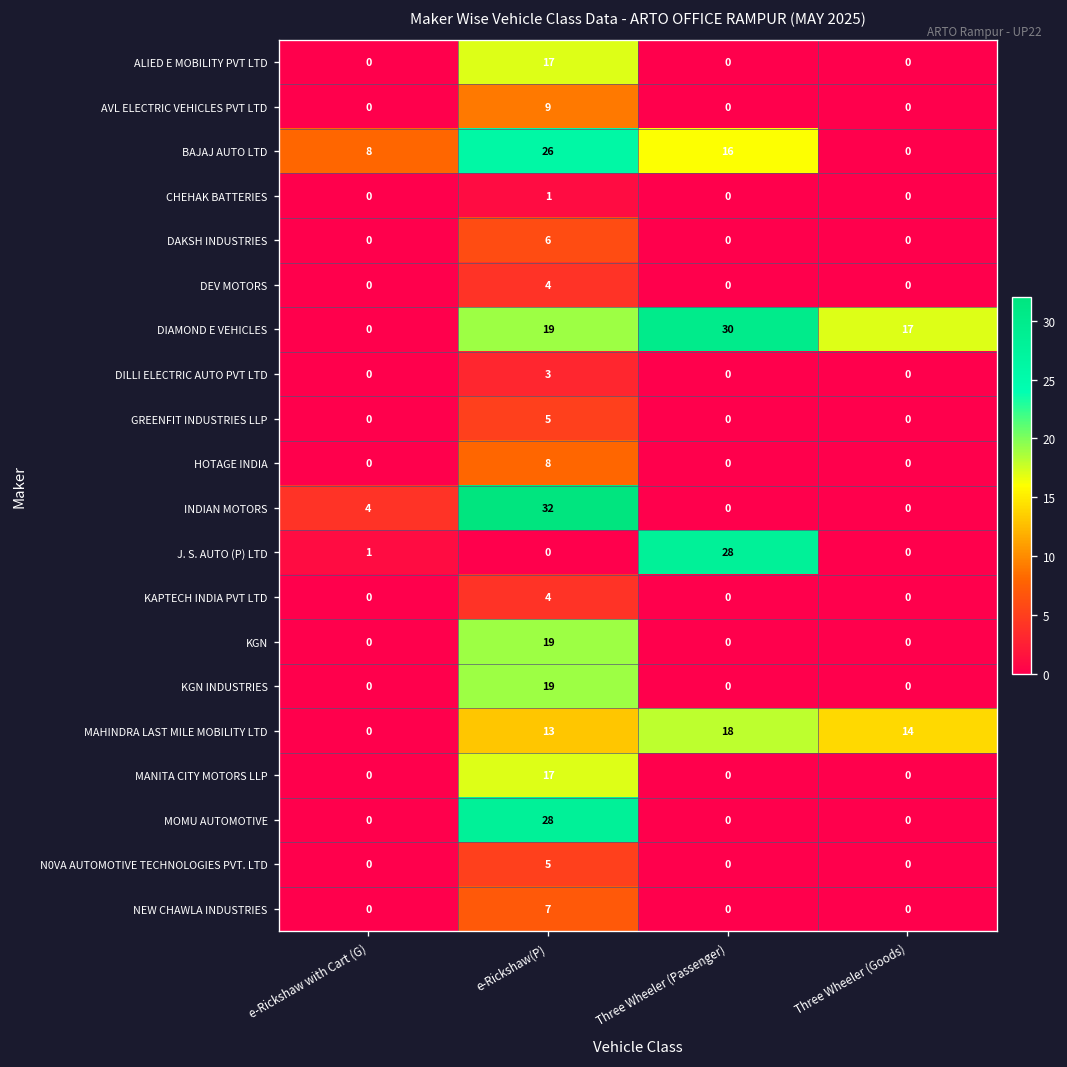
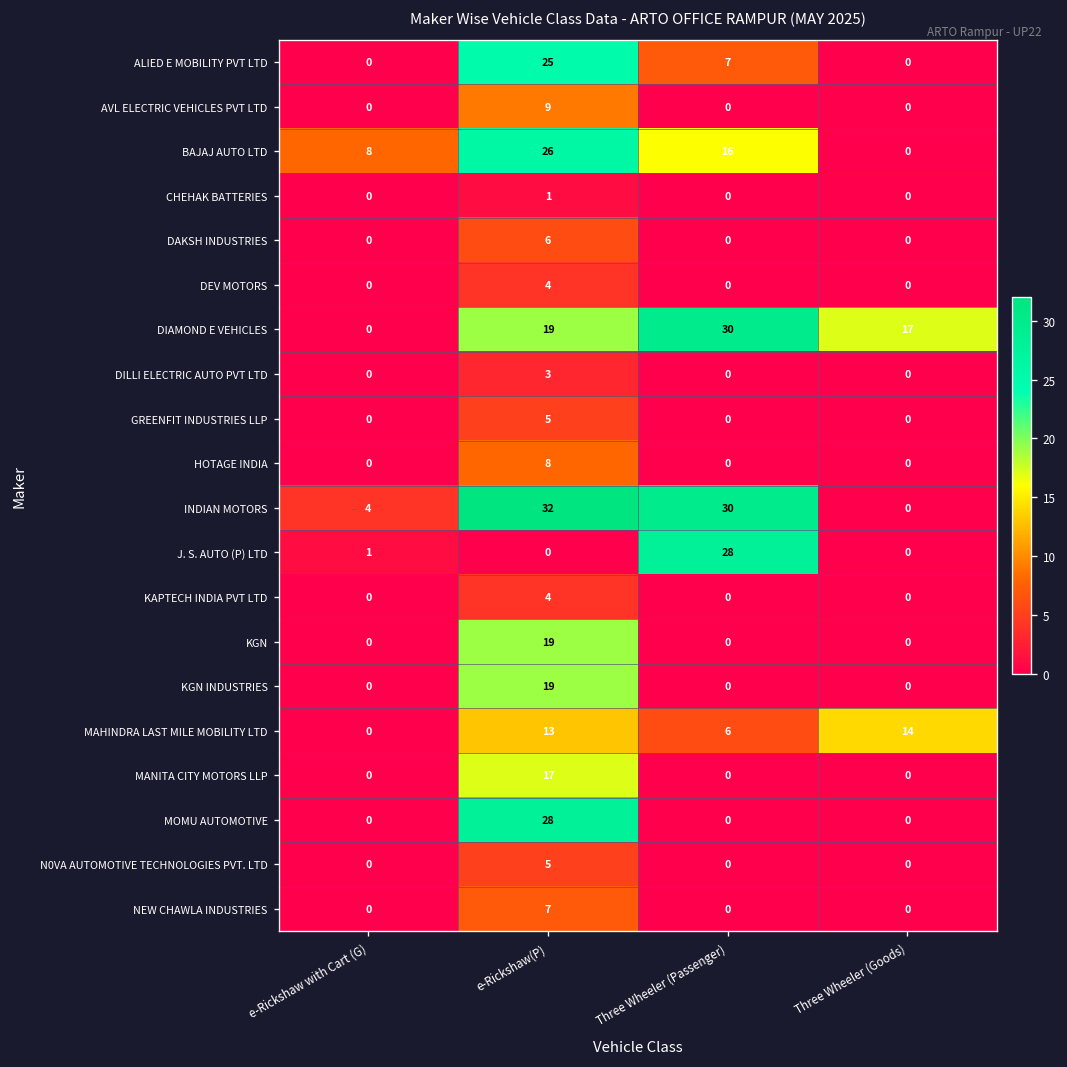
ALIED E MOBILITY PVT LTD, e-Rickshaw(P): 17 -> 25
ALIED E MOBILITY PVT LTD, Three Wheeler (Passenger): 0 -> 7
INDIAN MOTORS, Three Wheeler (Passenger): 0 -> 30
MAHINDRA LAST MILE MOBILITY LTD, Three Wheeler (Passenger): 18 -> 6
